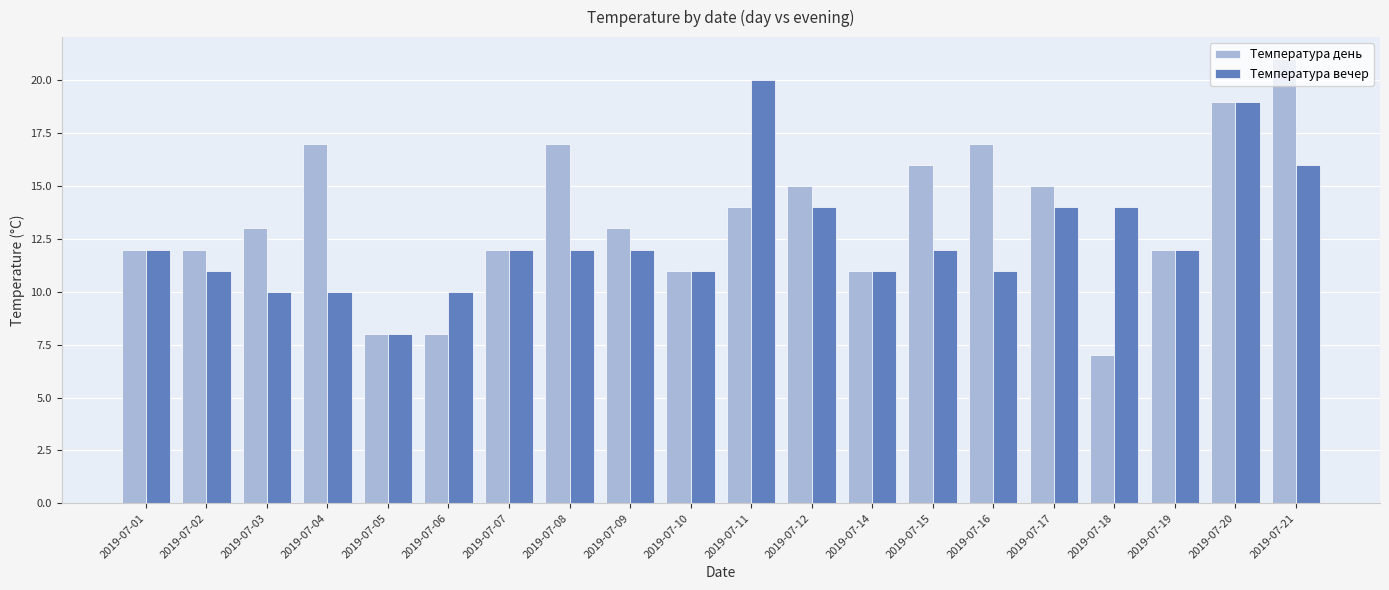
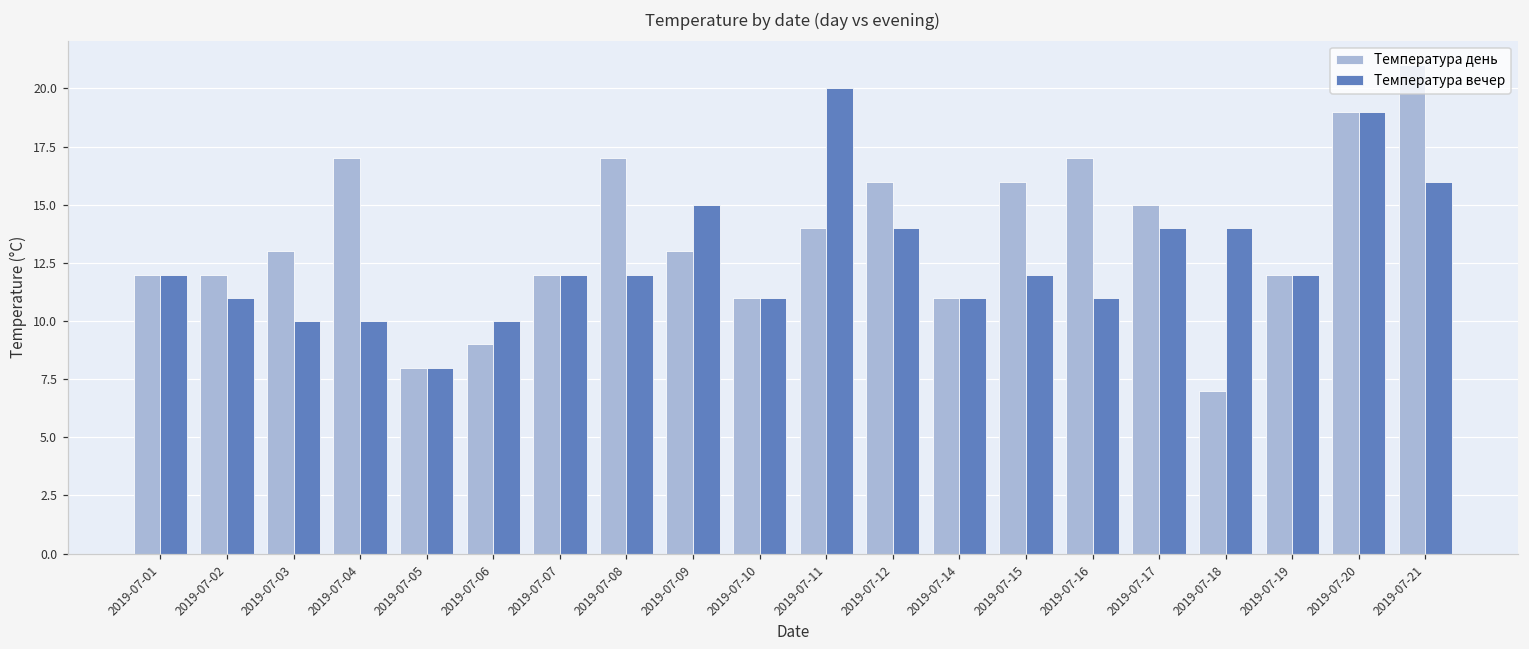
Температура день, 2019-07-06: 8 -> 9
Температура вечер, 2019-07-09: 12 -> 15
Температура день, 2019-07-12: 15 -> 16
